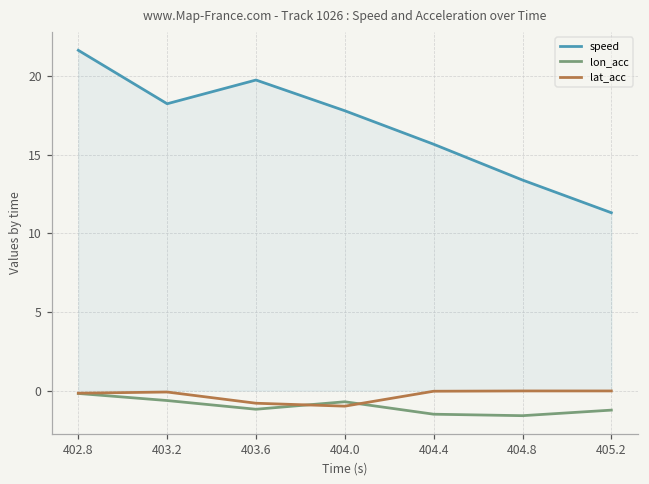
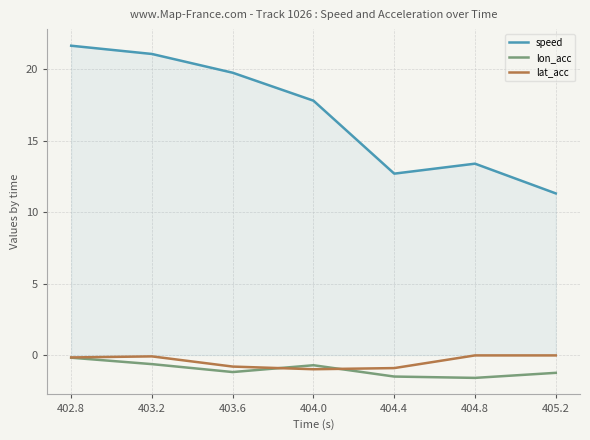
speed, 403.2: 18.3 -> 21.1
speed, 404.4: 15.7 -> 12.7
lat_acc, 404.4: 0.0 -> -0.9
